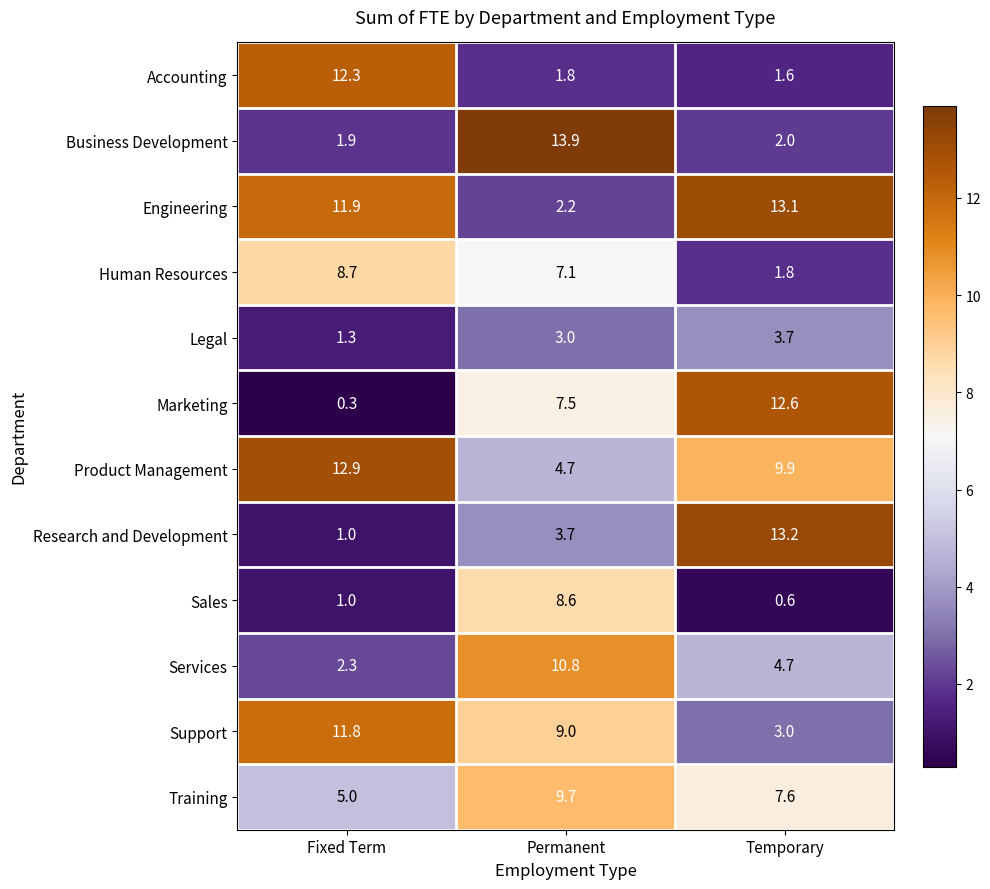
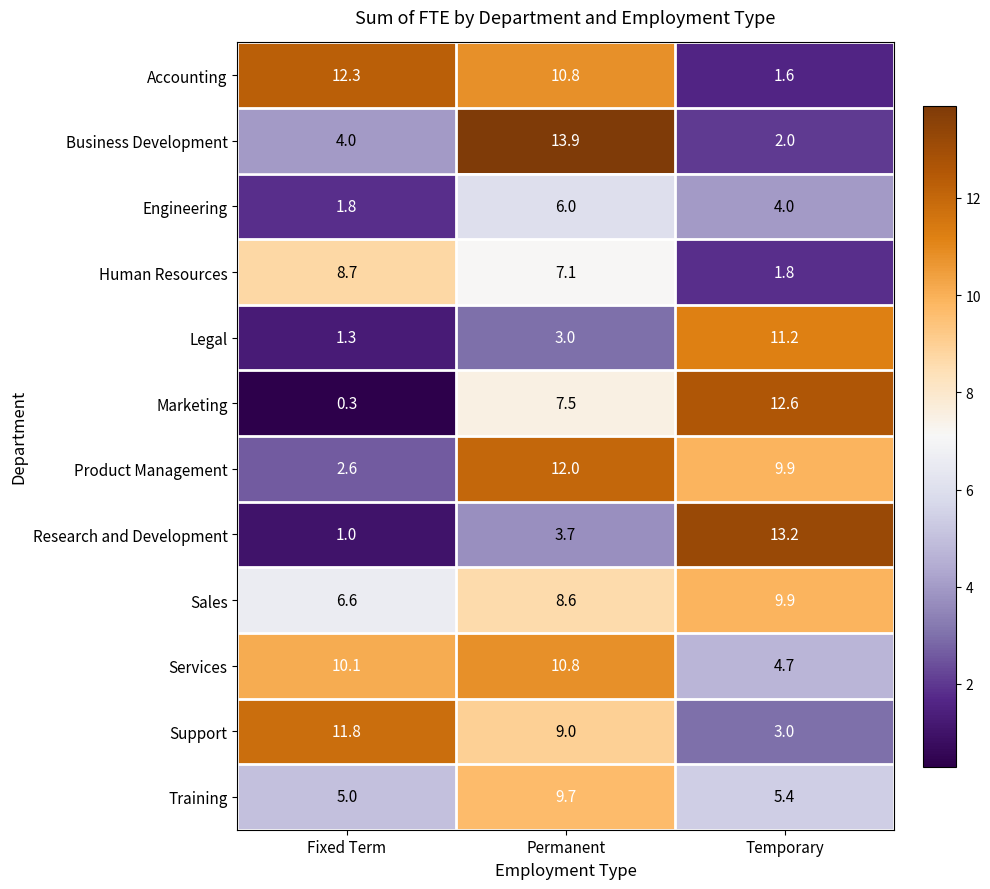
Accounting, Permanent: 1.8 -> 10.8
Business Development, Fixed Term: 1.9 -> 4.0
Engineering, Fixed Term: 11.9 -> 1.8
Engineering, Permanent: 2.2 -> 6.0
Engineering, Temporary: 13.1 -> 4.0
Legal, Temporary: 3.7 -> 11.2
Product Management, Fixed Term: 12.9 -> 2.6
Product Management, Permanent: 4.7 -> 12.0
Sales, Fixed Term: 1.0 -> 6.6
Sales, Temporary: 0.6 -> 9.9
Services, Fixed Term: 2.3 -> 10.1
Training, Temporary: 7.6 -> 5.4
